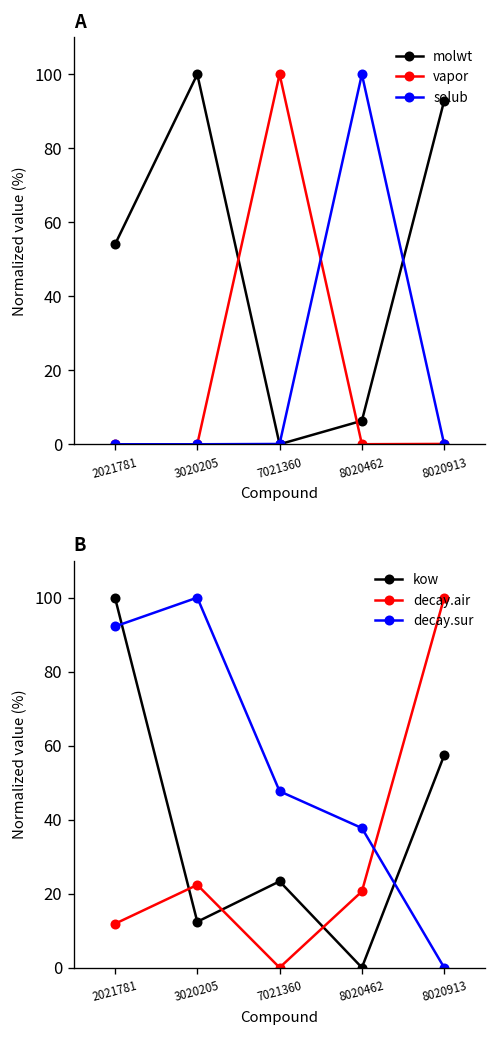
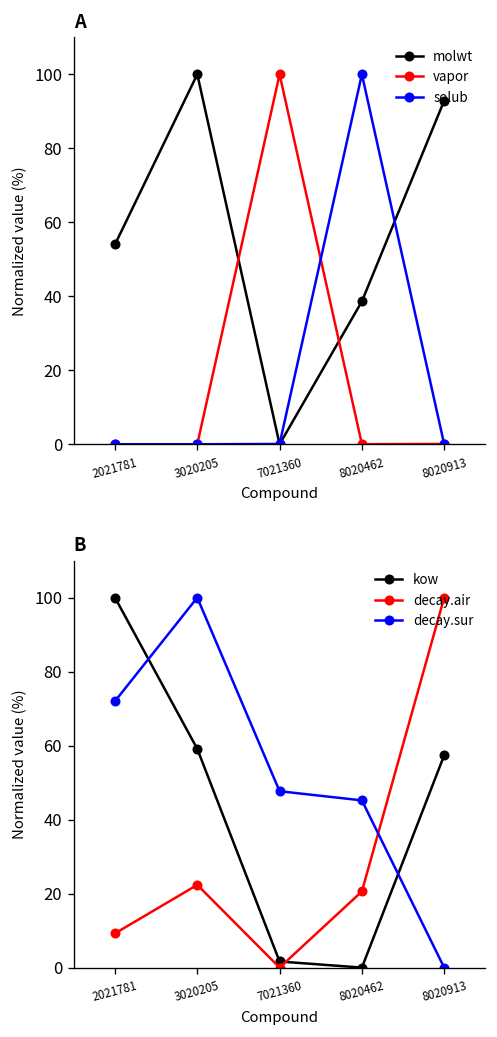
A, molwt, 8020462: 6 -> 39
B, decay.air, 2021781: 12 -> 9
B, decay.sur, 2021781: 92 -> 72
B, kow, 3020205: 12 -> 59
B, kow, 7021360: 23 -> 2
B, decay.sur, 8020462: 38 -> 45
